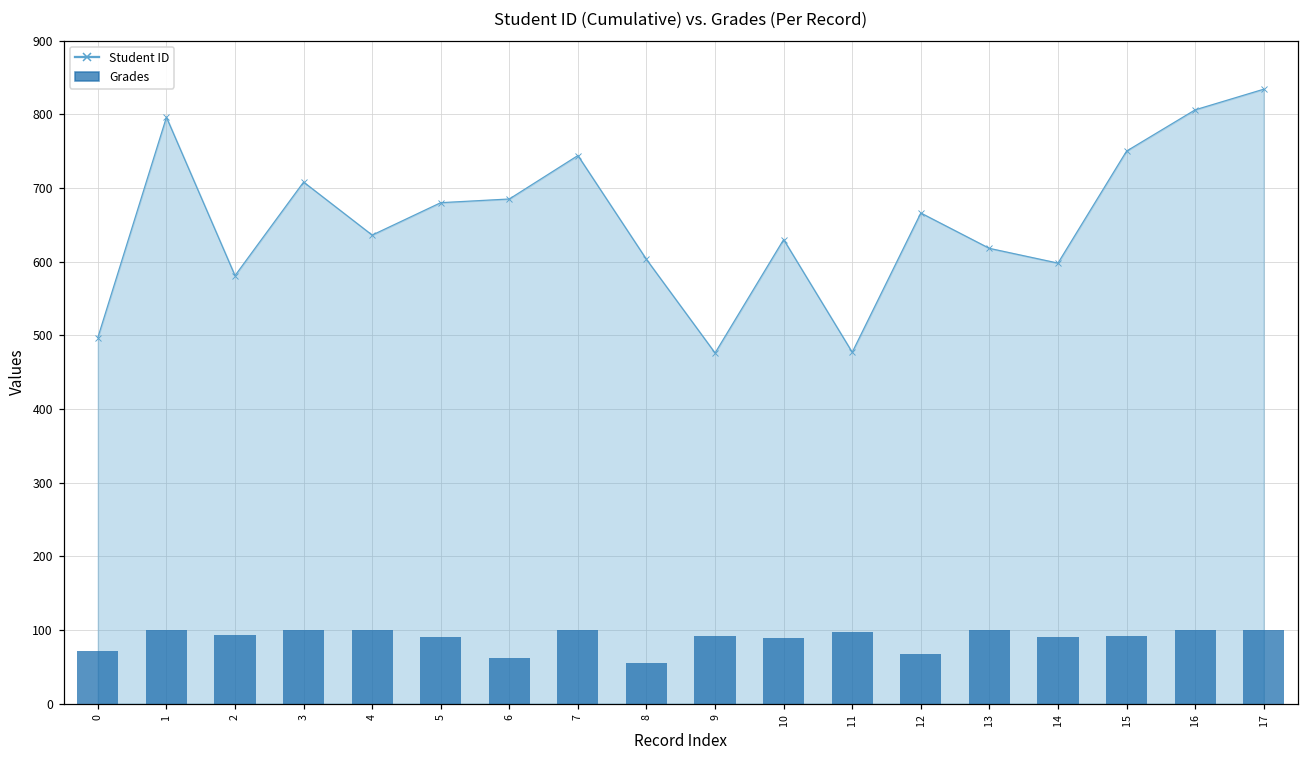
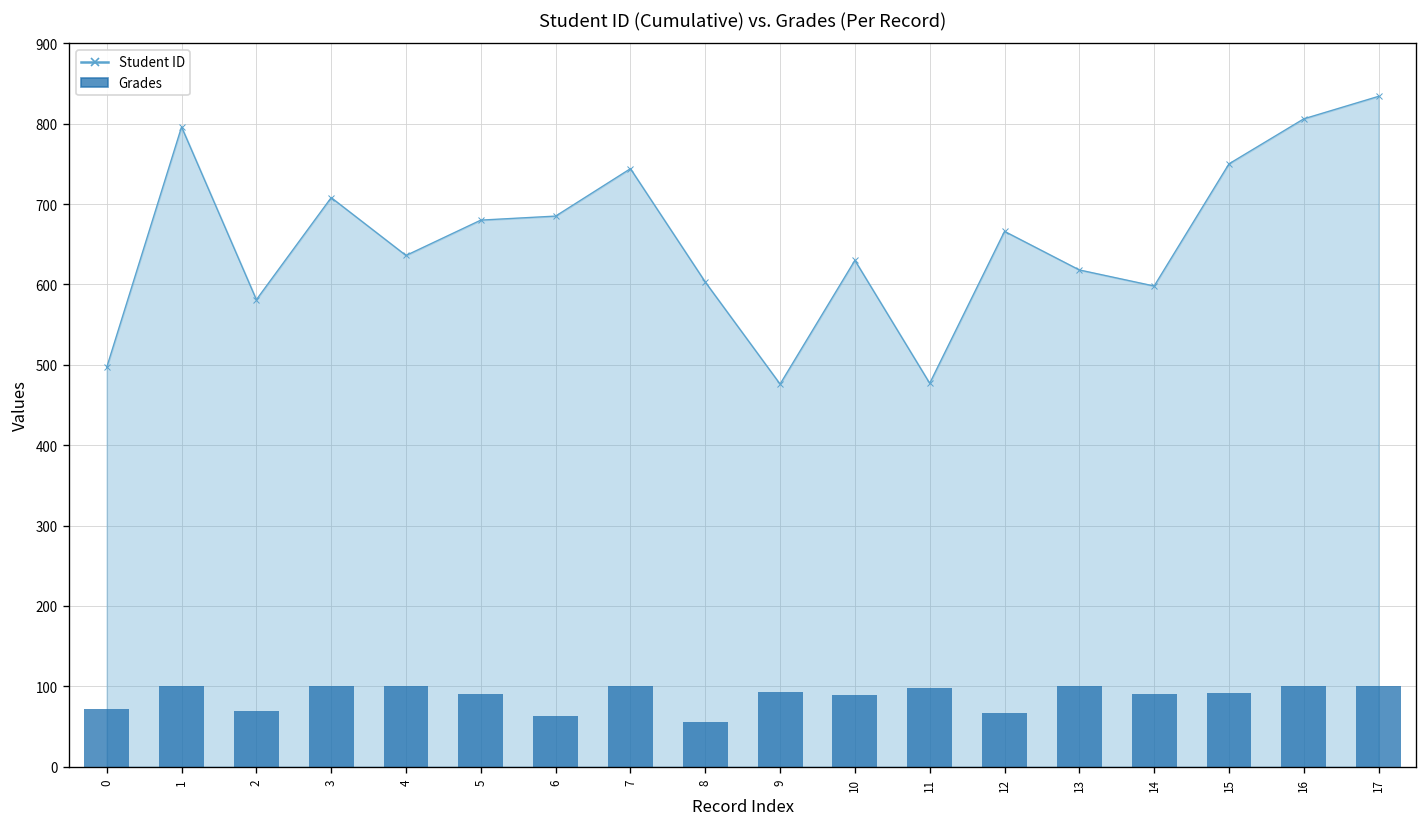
Grades, 2: 90 -> 70
